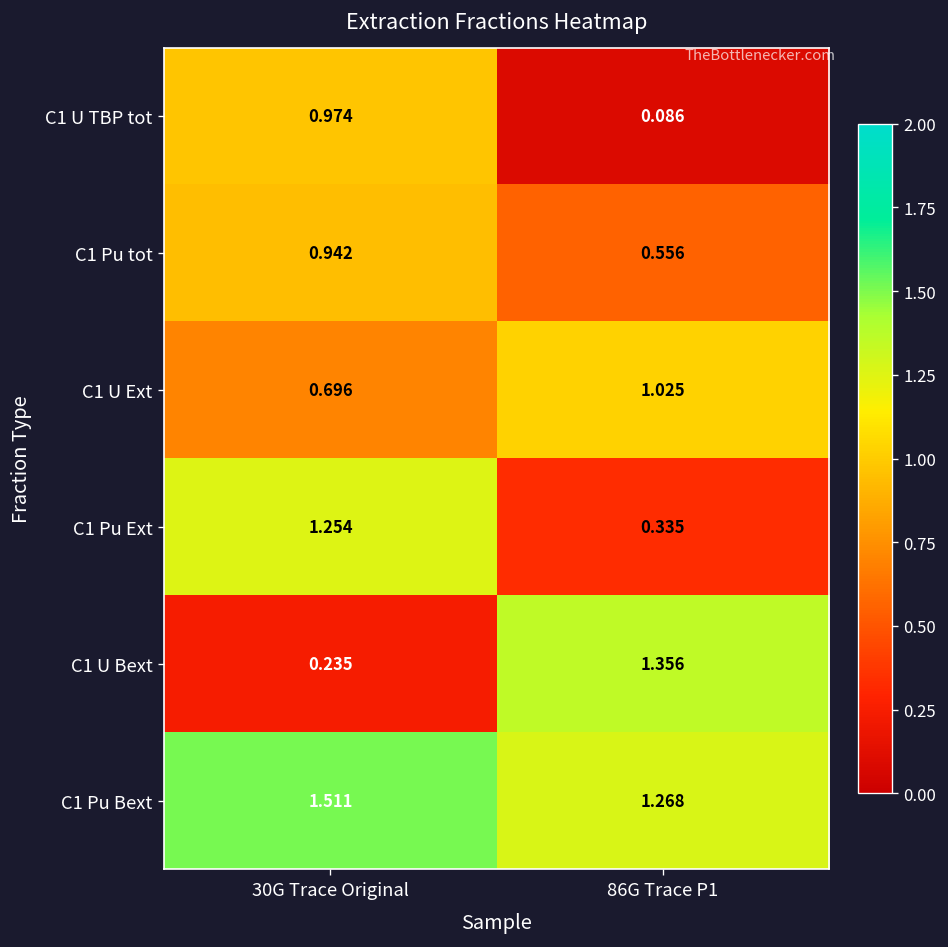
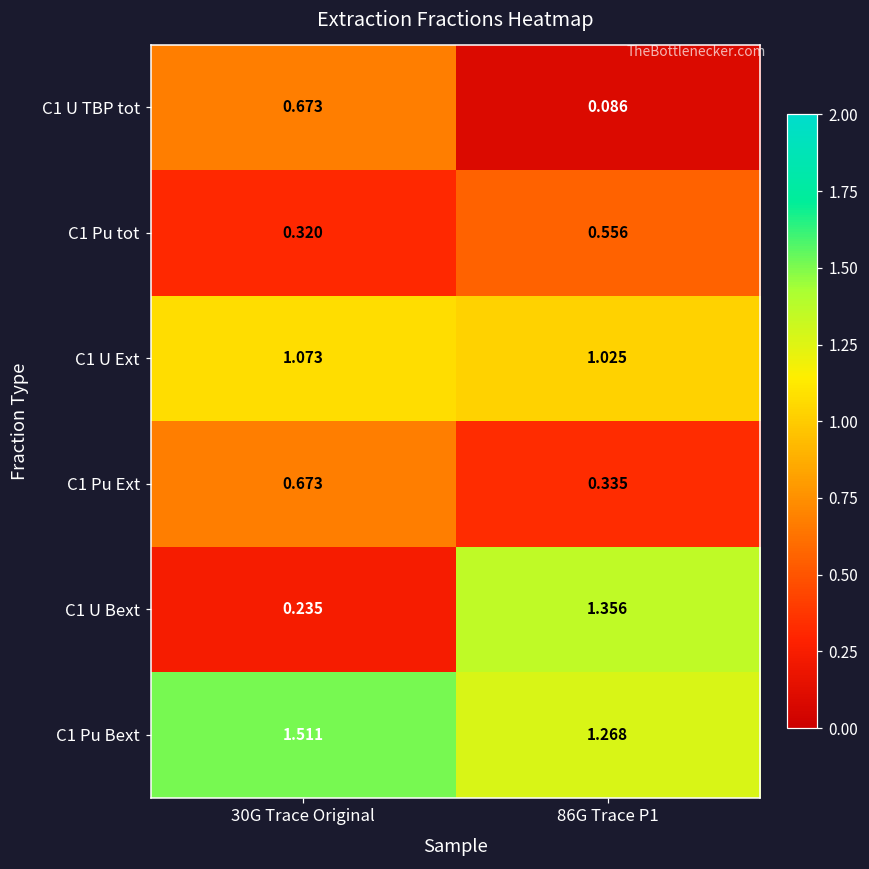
C1 U TBP tot, 30G Trace Original: 0.974 -> 0.673
C1 Pu tot, 30G Trace Original: 0.942 -> 0.320
C1 U Ext, 30G Trace Original: 0.696 -> 1.073
C1 Pu Ext, 30G Trace Original: 1.254 -> 0.673
